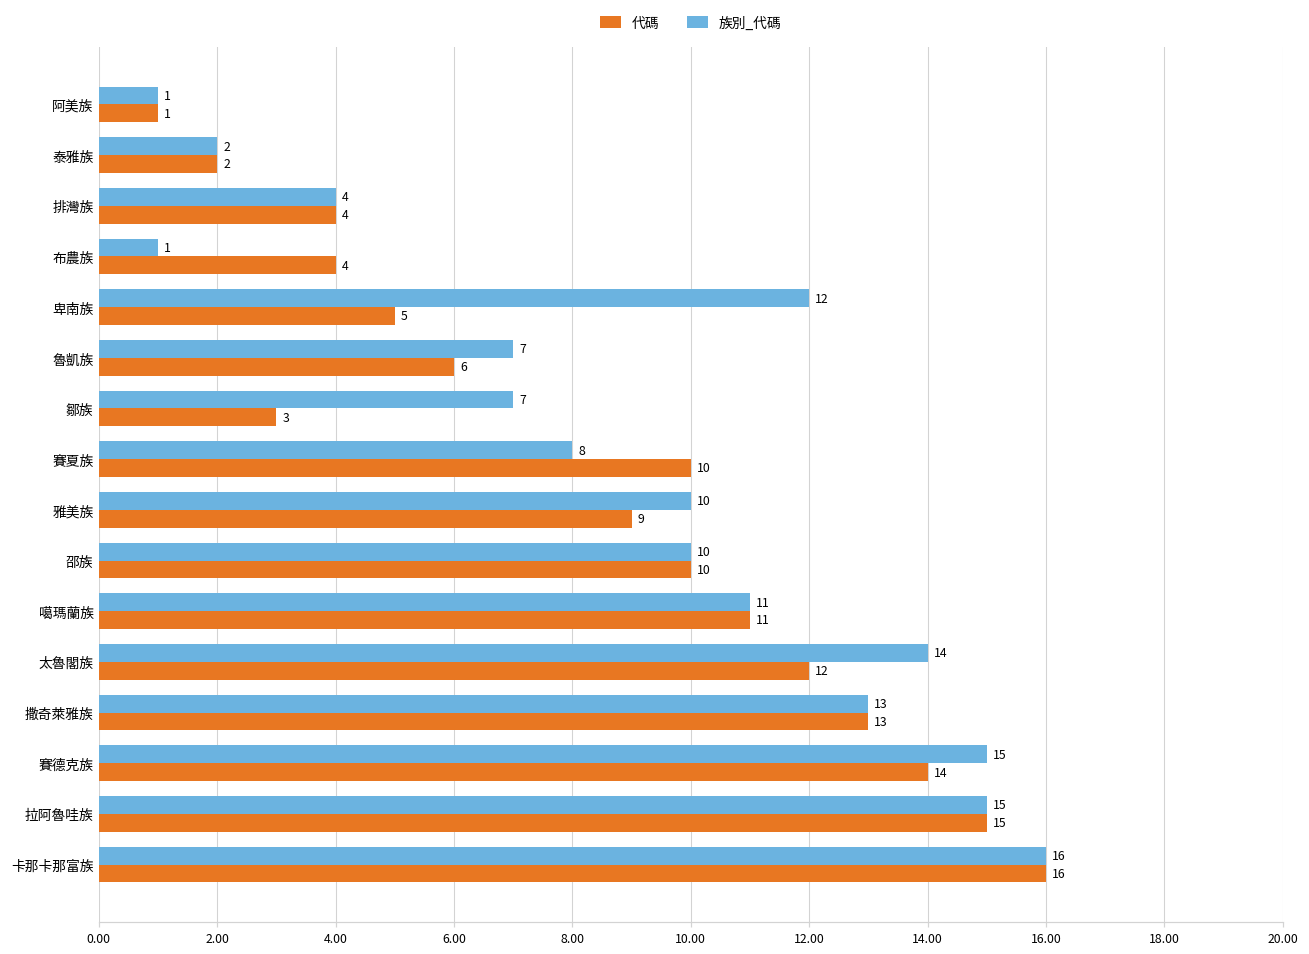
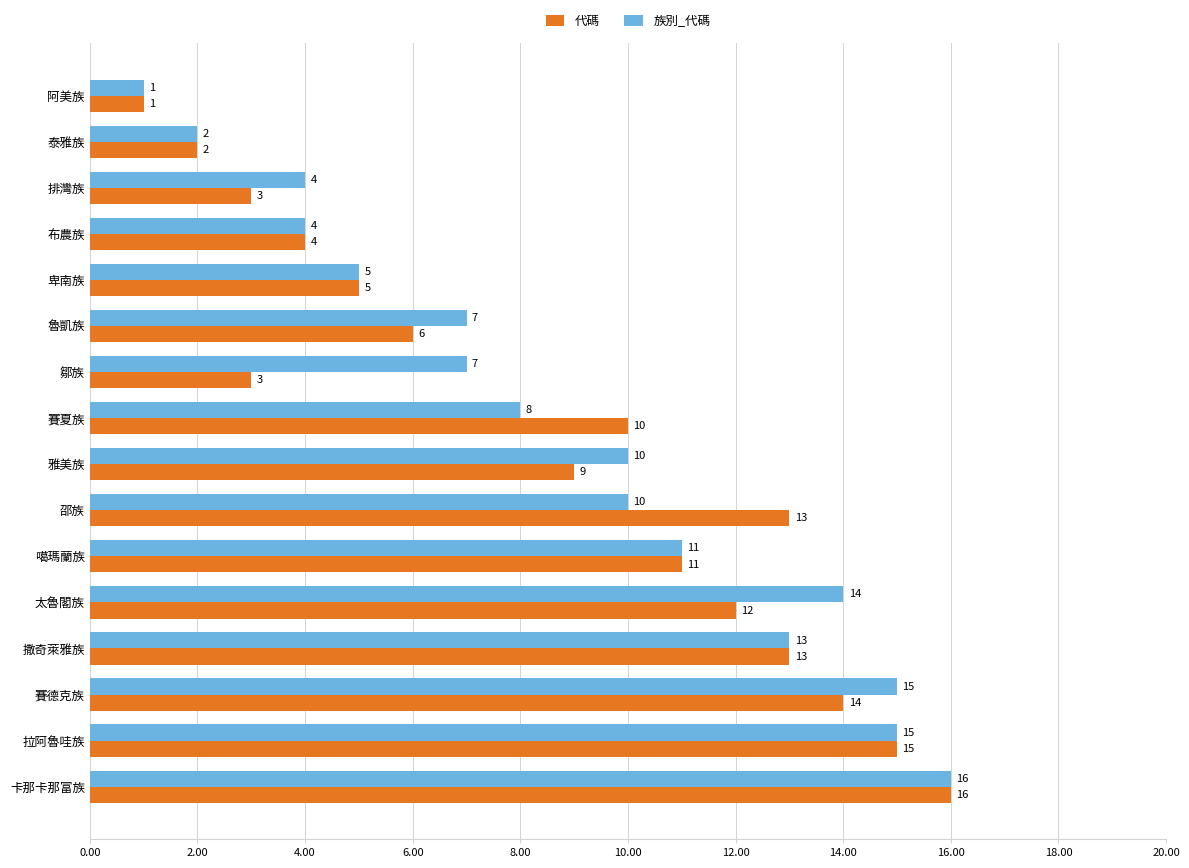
代碼, 排灣族: 4 -> 3
族別_代碼, 布農族: 1 -> 4
族別_代碼, 卑南族: 12 -> 5
代碼, 邵族: 10 -> 13
